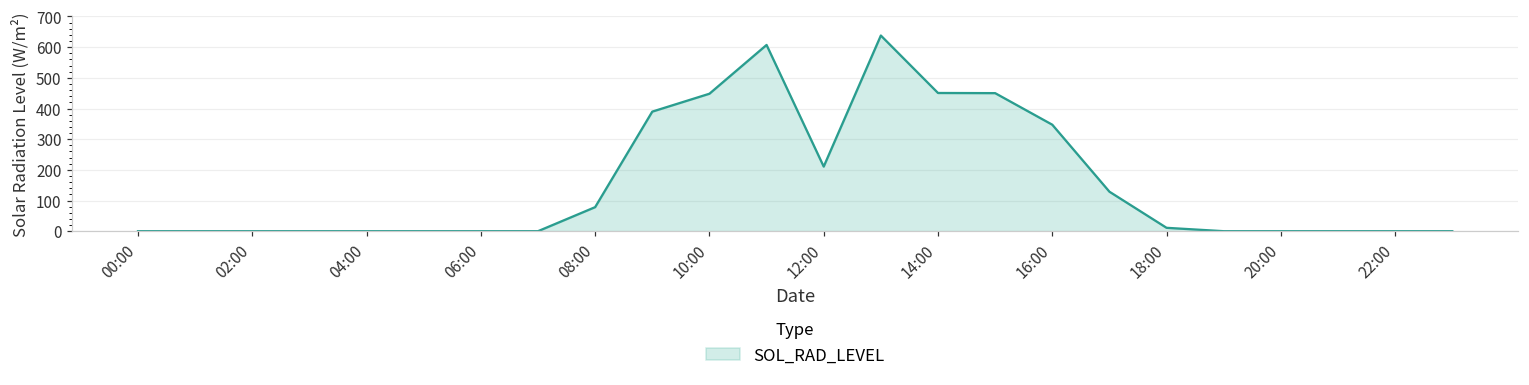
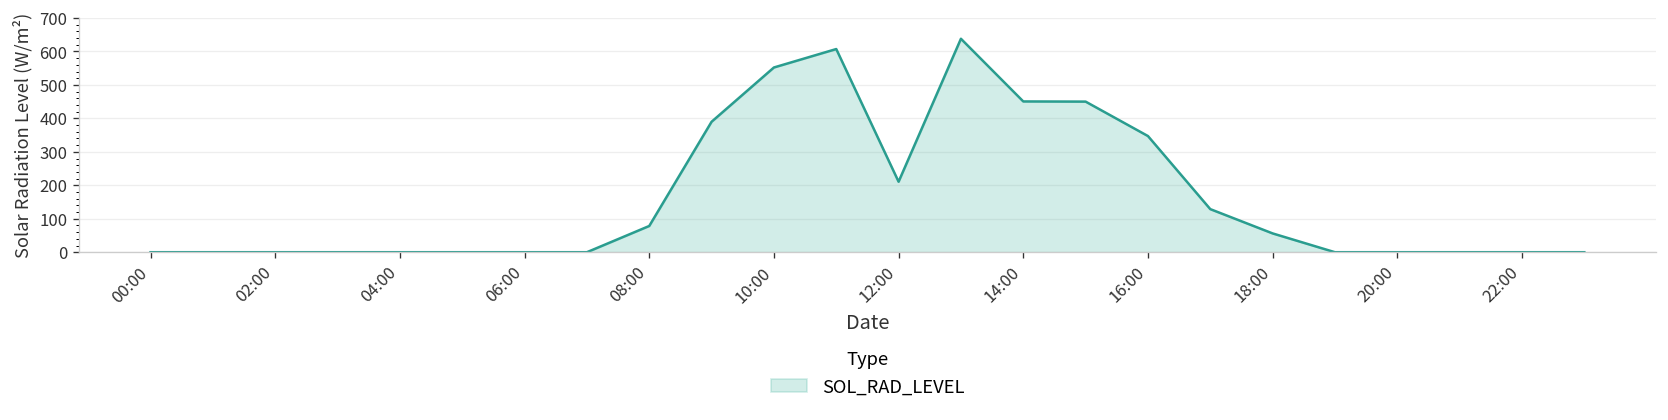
10:00: 450 -> 550
18:00: 10 -> 60
